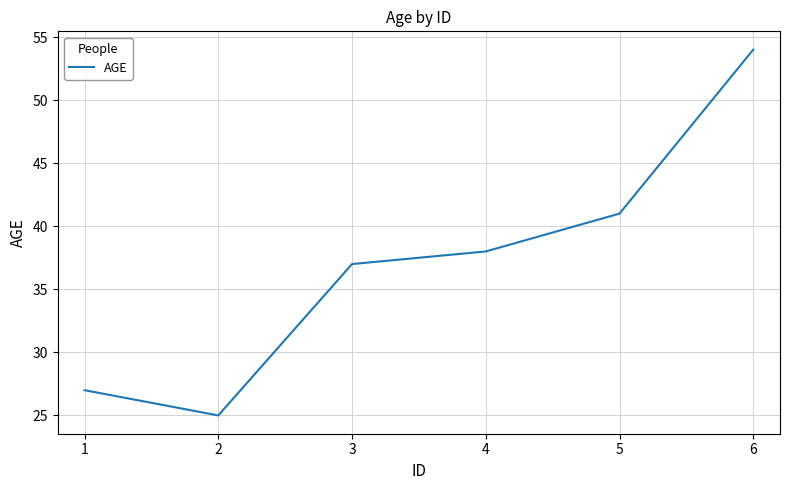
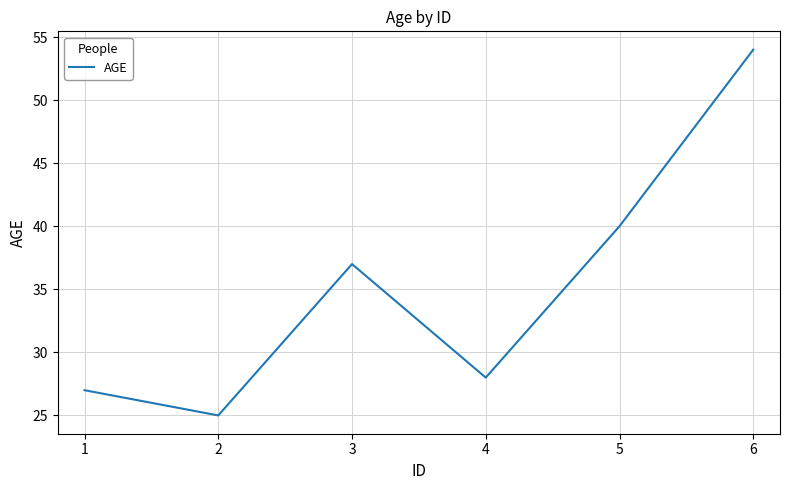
4: 38 -> 28
5: 41 -> 40
